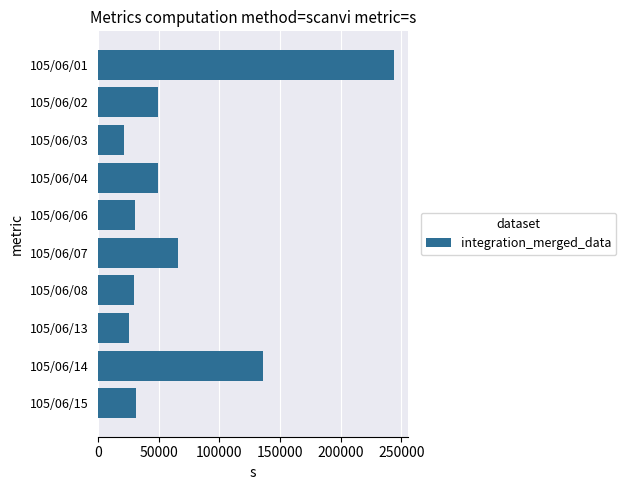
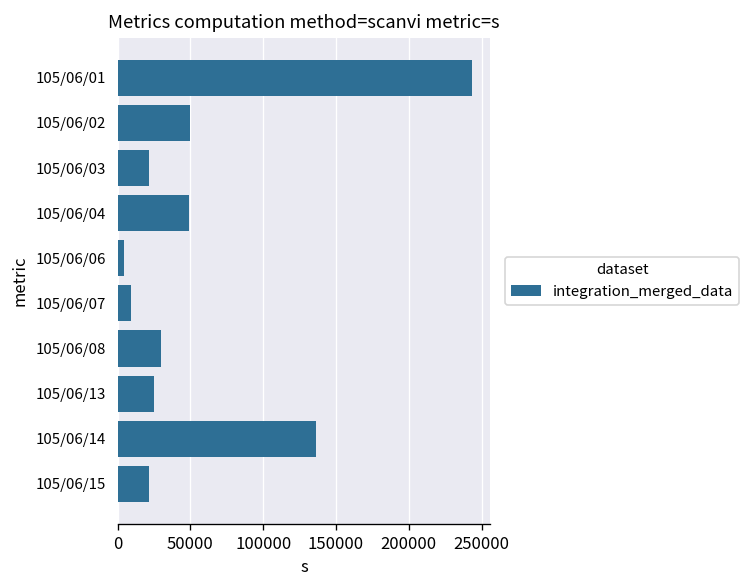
105/06/06: 30000 -> 4000
105/06/07: 66000 -> 9000
105/06/15: 32000 -> 22000
